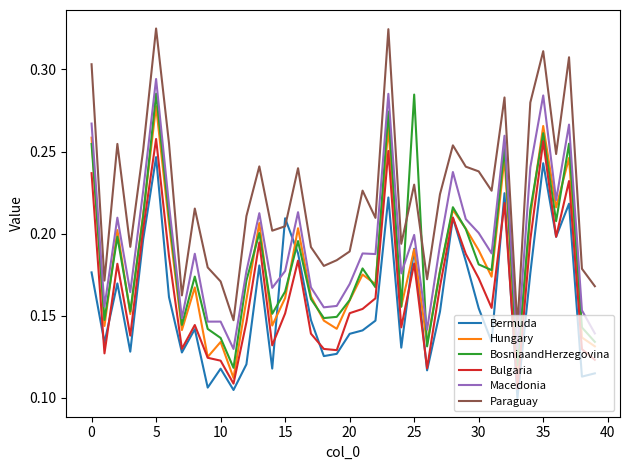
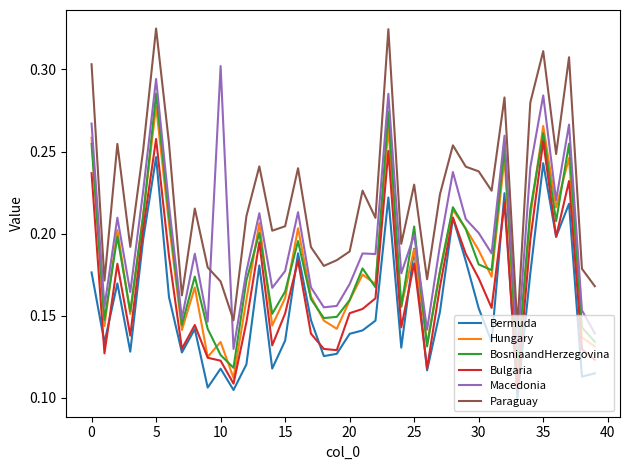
BosniaandHerzegovina, 10: 0.137 -> 0.126
Macedonia, 10: 0.146 -> 0.302
Bermuda, 15: 0.209 -> 0.135
BosniaandHerzegovina, 25: 0.285 -> 0.204
